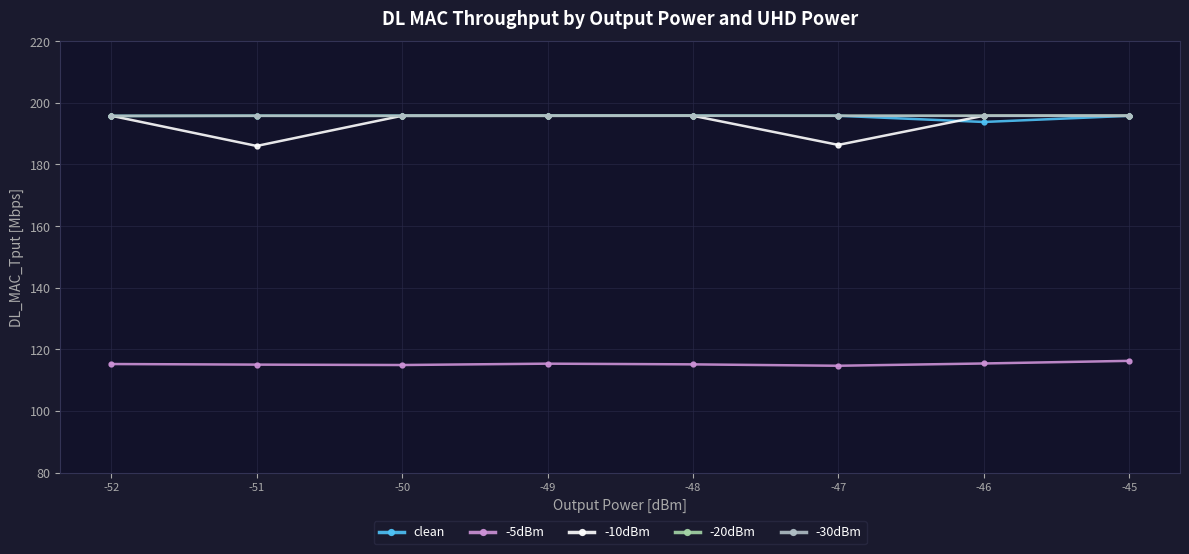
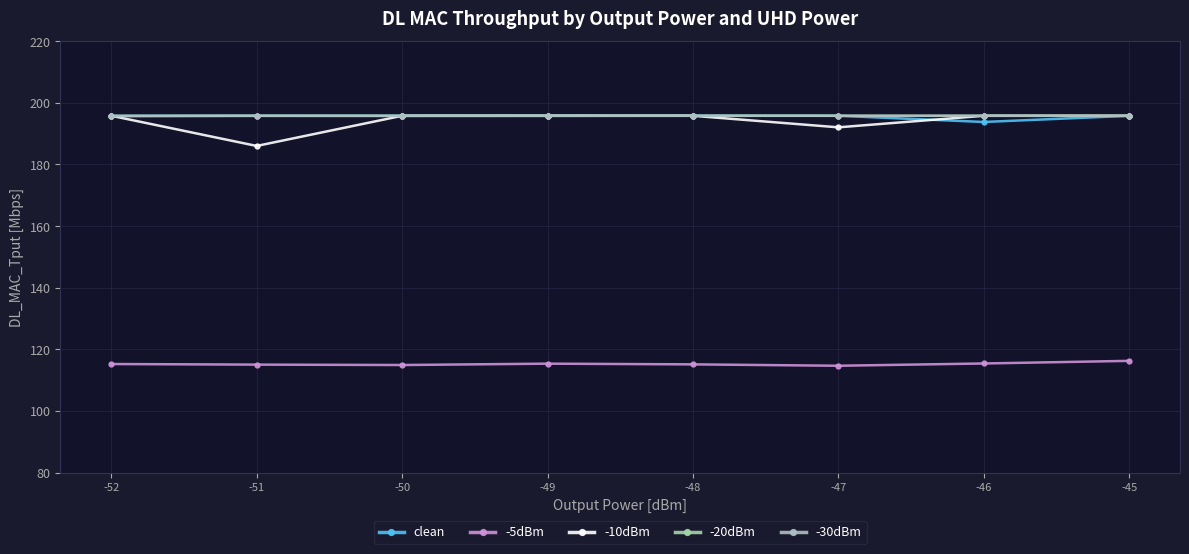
-10dBm, -47: 186 -> 192
